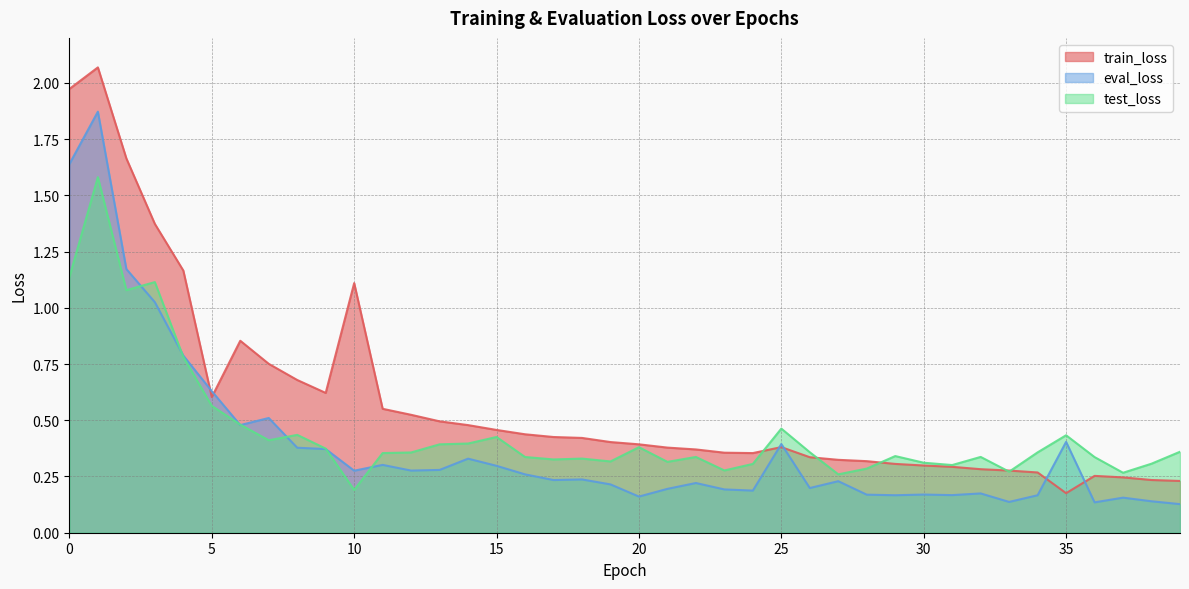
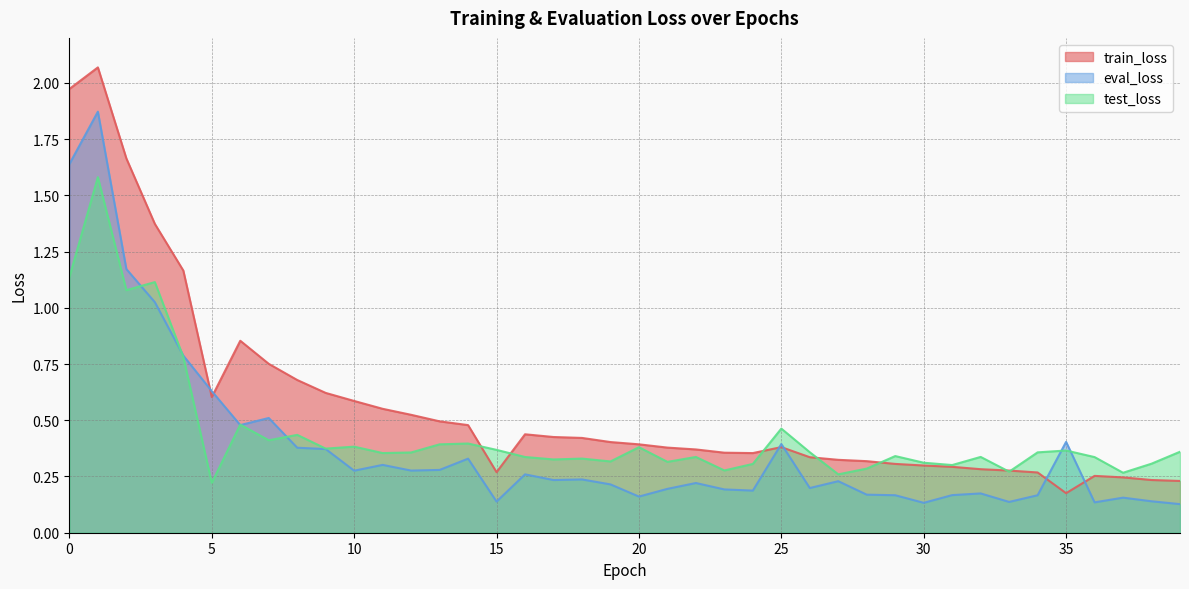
test_loss, 5: 0.56 -> 0.22
train_loss, 10: 1.11 -> 0.59
test_loss, 10: 0.19 -> 0.38
train_loss, 15: 0.46 -> 0.27
eval_loss, 15: 0.30 -> 0.14
test_loss, 15: 0.43 -> 0.37
eval_loss, 30: 0.17 -> 0.13
test_loss, 35: 0.43 -> 0.37
